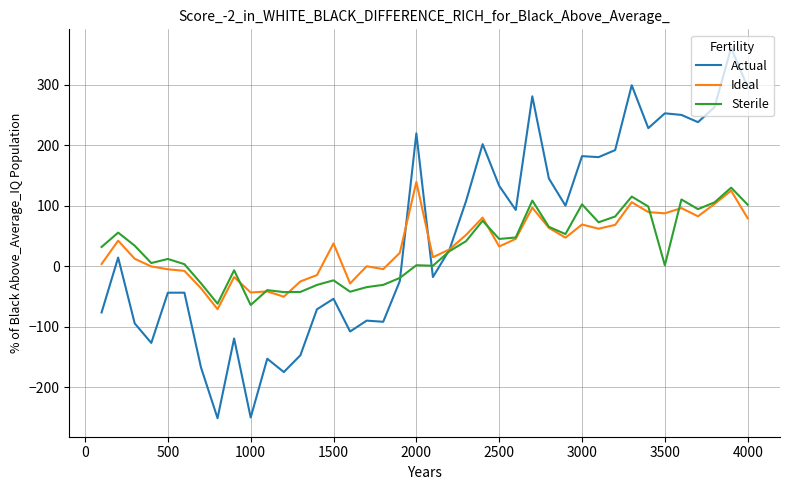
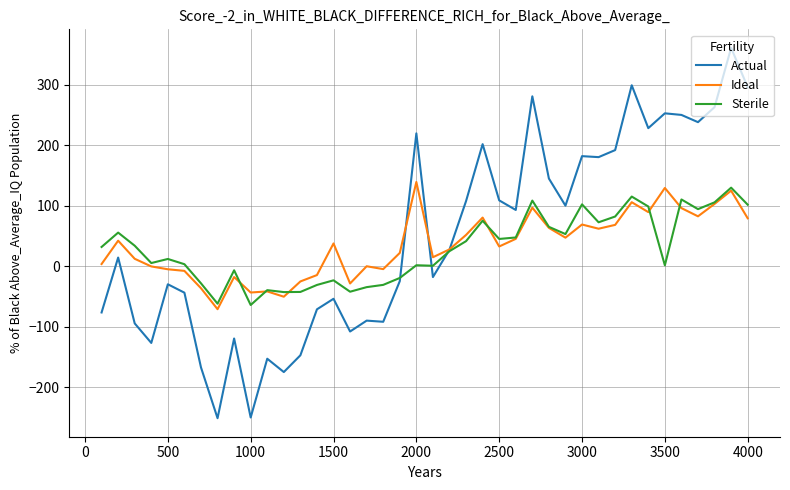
Actual, 500: -40 -> -30
Actual, 2500: 130 -> 110
Ideal, 3500: 90 -> 130
